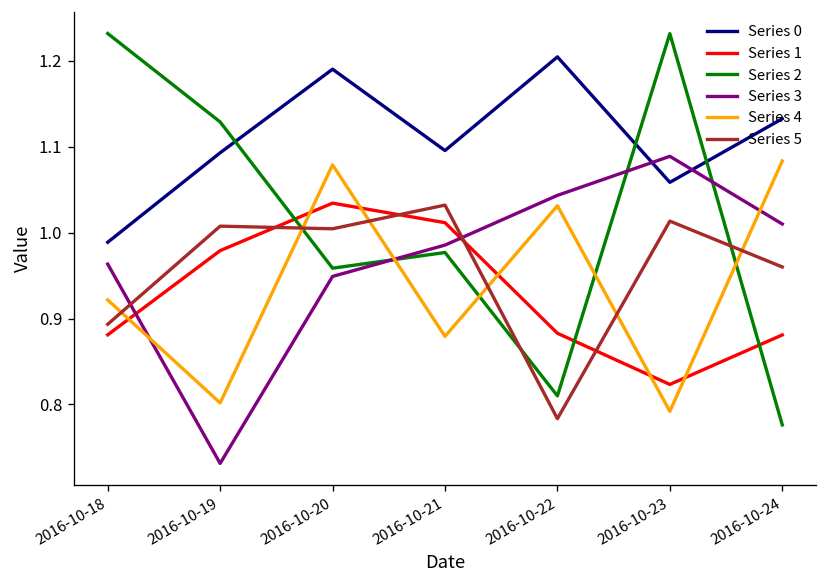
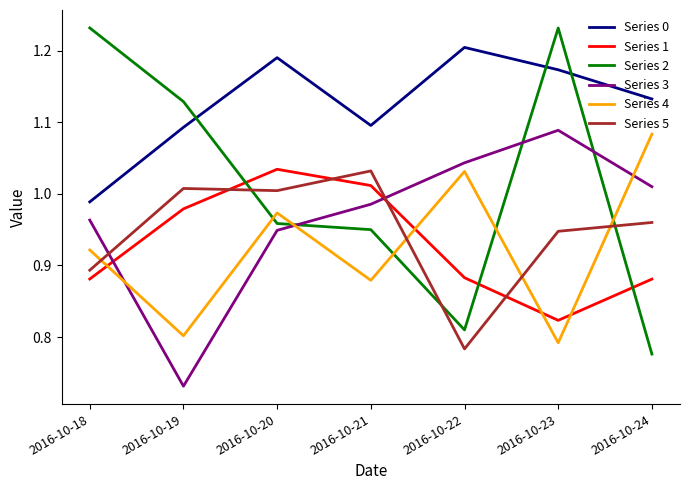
Series 4, 2016-10-20: 1.08 -> 0.97
Series 2, 2016-10-21: 0.98 -> 0.95
Series 0, 2016-10-23: 1.06 -> 1.17
Series 5, 2016-10-23: 1.01 -> 0.95
